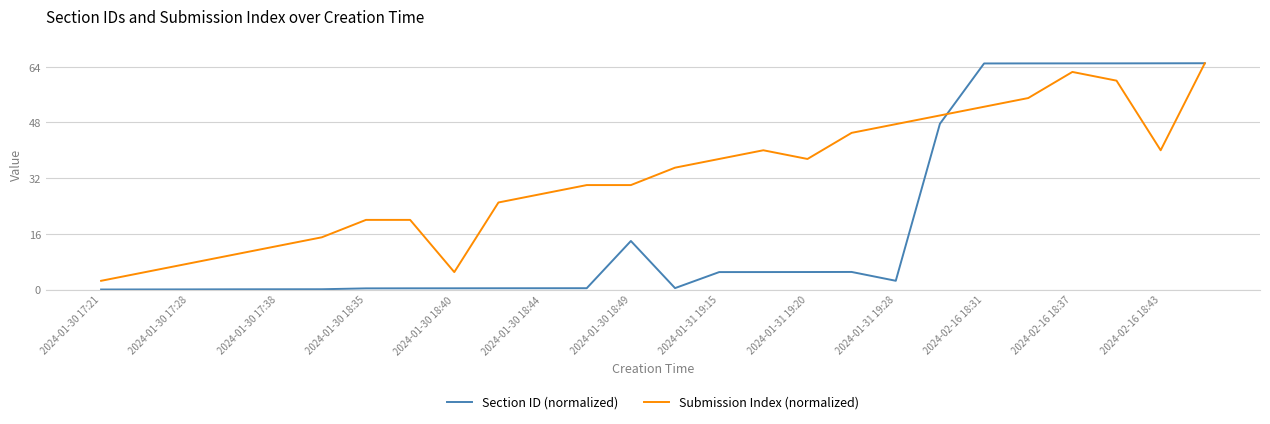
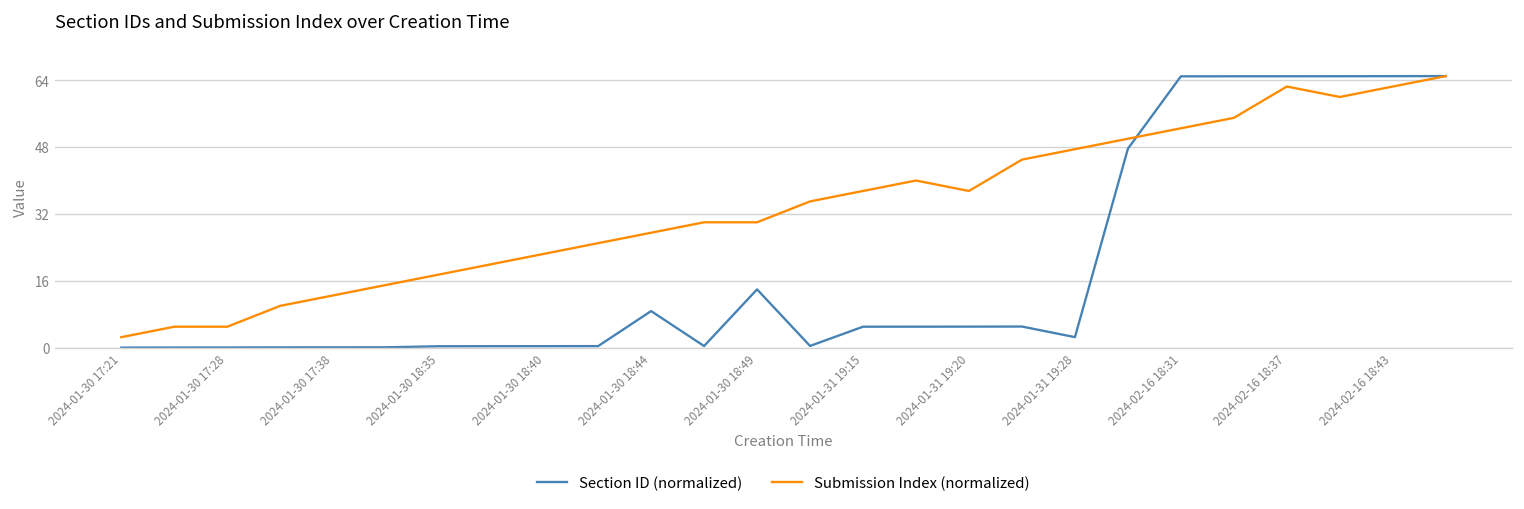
Submission Index (normalized), 2024-01-30 17:28: 8 -> 5
Submission Index (normalized), 2024-01-30 18:35: 20 -> 18
Submission Index (normalized), 2024-01-30 18:40: 5 -> 23
Section ID (normalized), 2024-01-30 18:44: 0 -> 9
Submission Index (normalized), 2024-02-16 18:43: 40 -> 63
